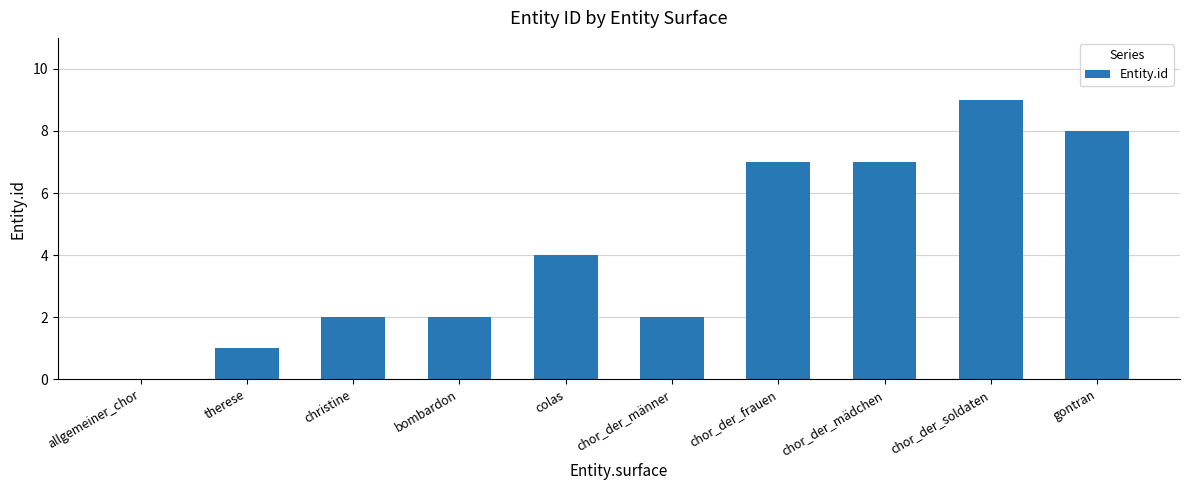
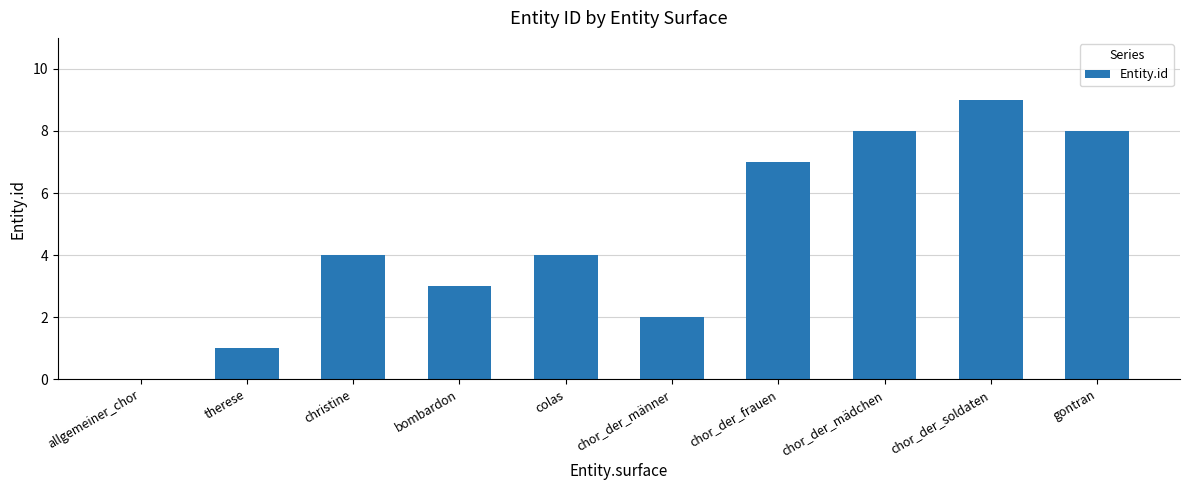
christine: 2 -> 4
bombardon: 2 -> 3
chor_der_mädchen: 7 -> 8
